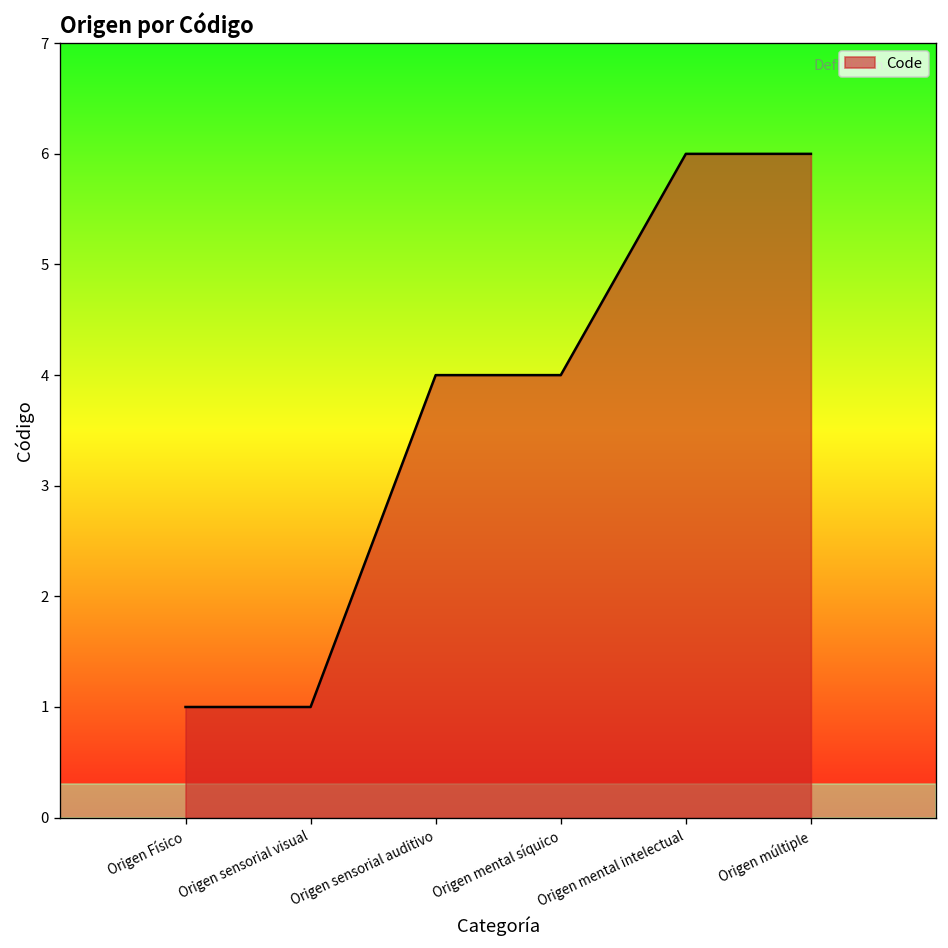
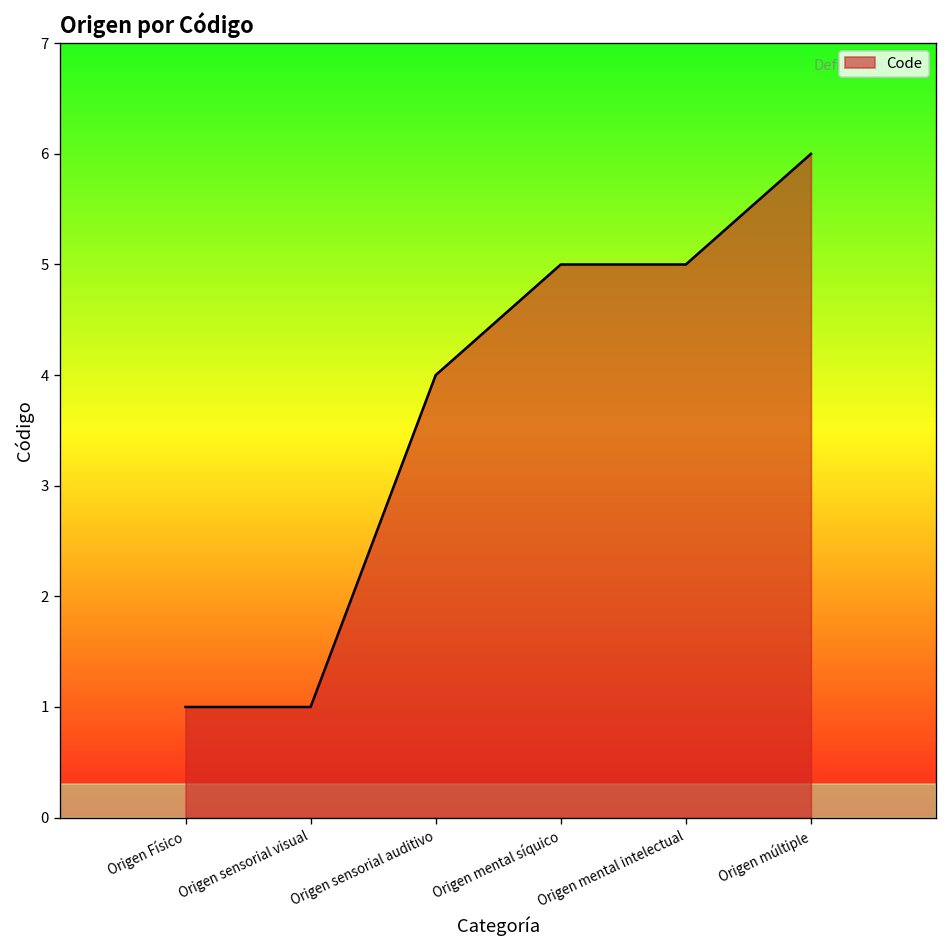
Origen mental síquico: 4 -> 5
Origen mental intelectual: 6 -> 5
